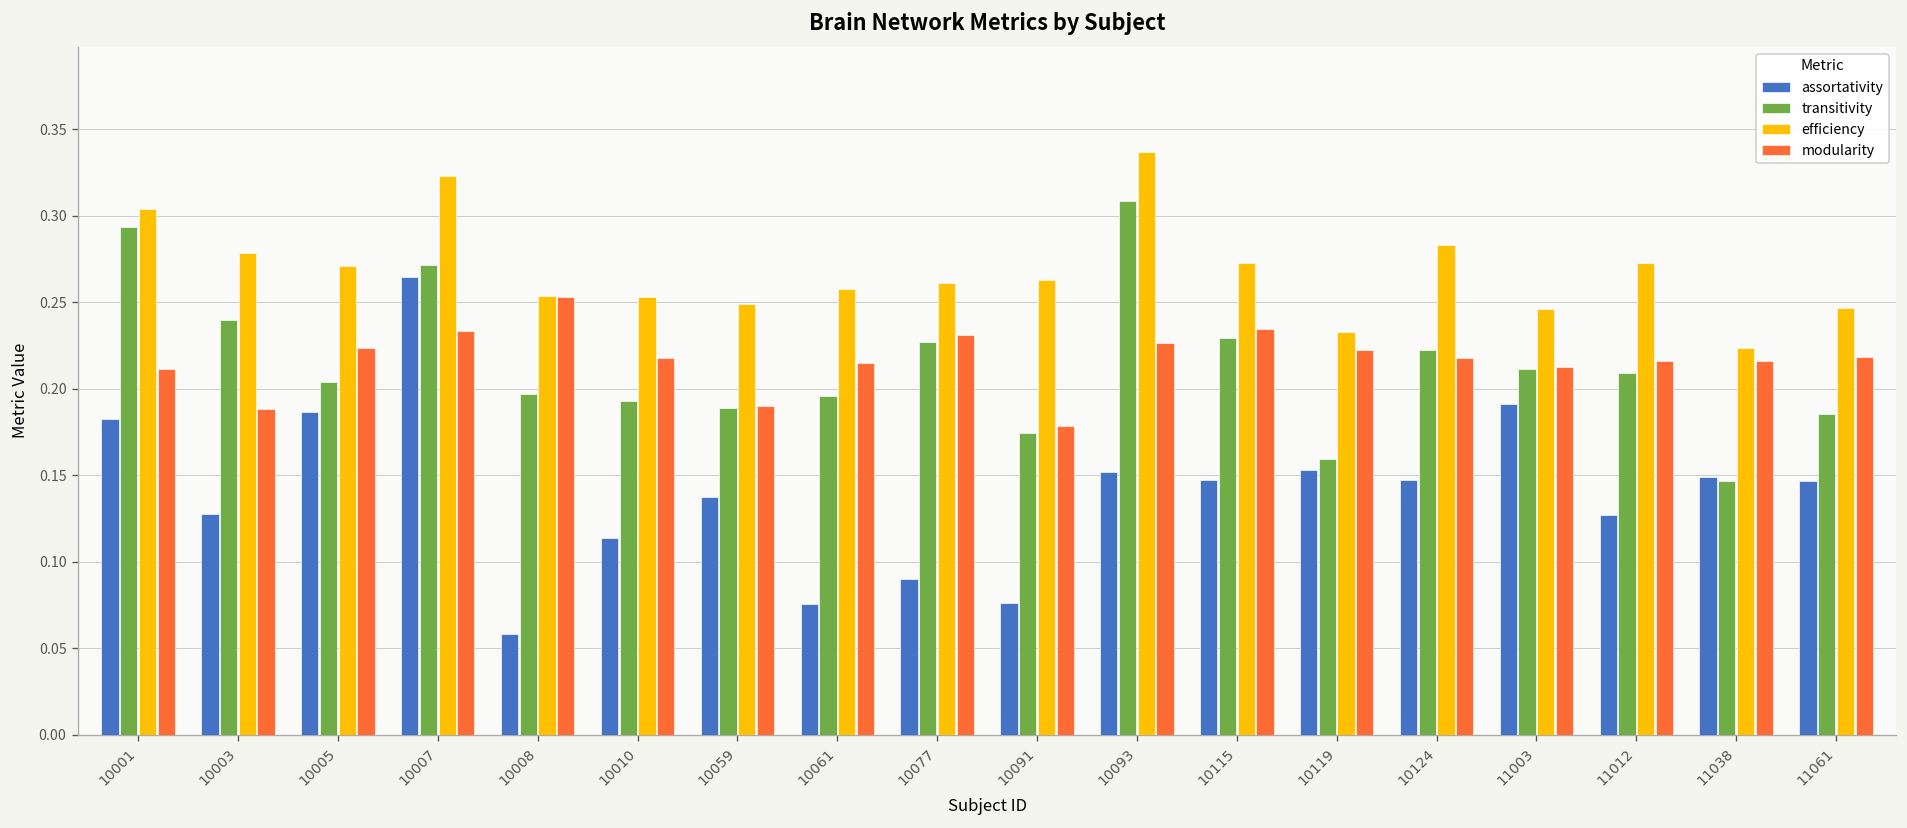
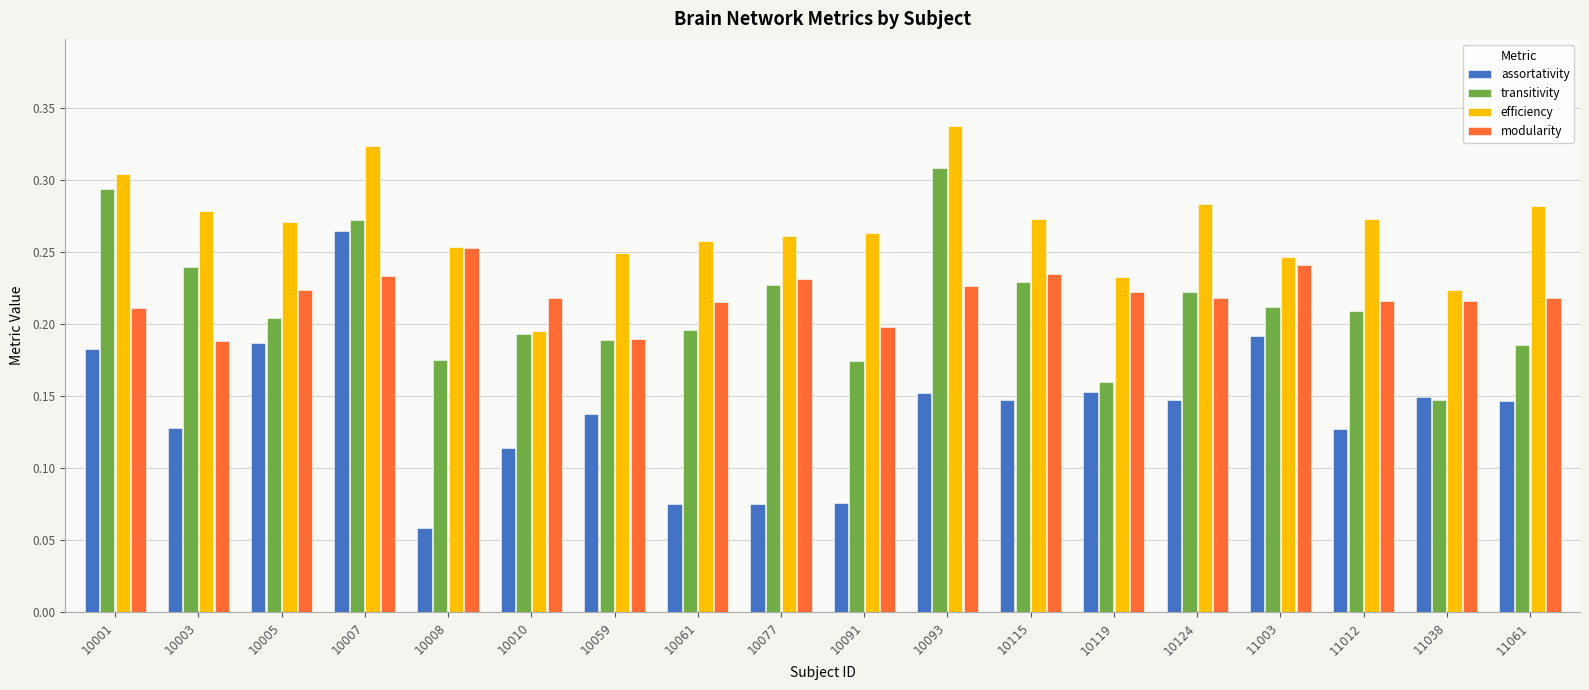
transitivity, 10008: 0.197 -> 0.175
efficiency, 10010: 0.253 -> 0.195
assortativity, 10077: 0.090 -> 0.075
modularity, 10091: 0.178 -> 0.198
modularity, 11003: 0.213 -> 0.241
efficiency, 11061: 0.247 -> 0.282
